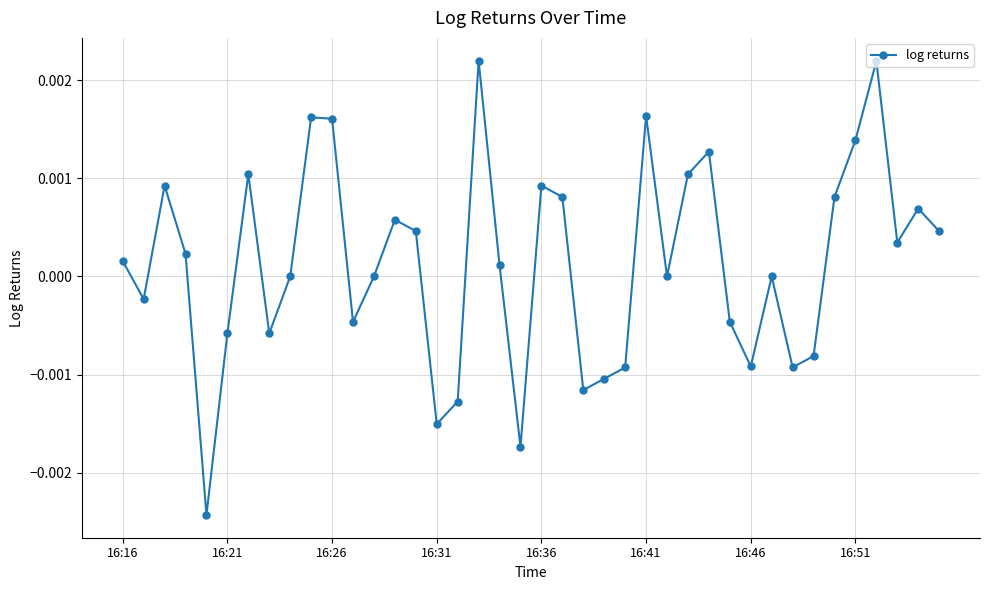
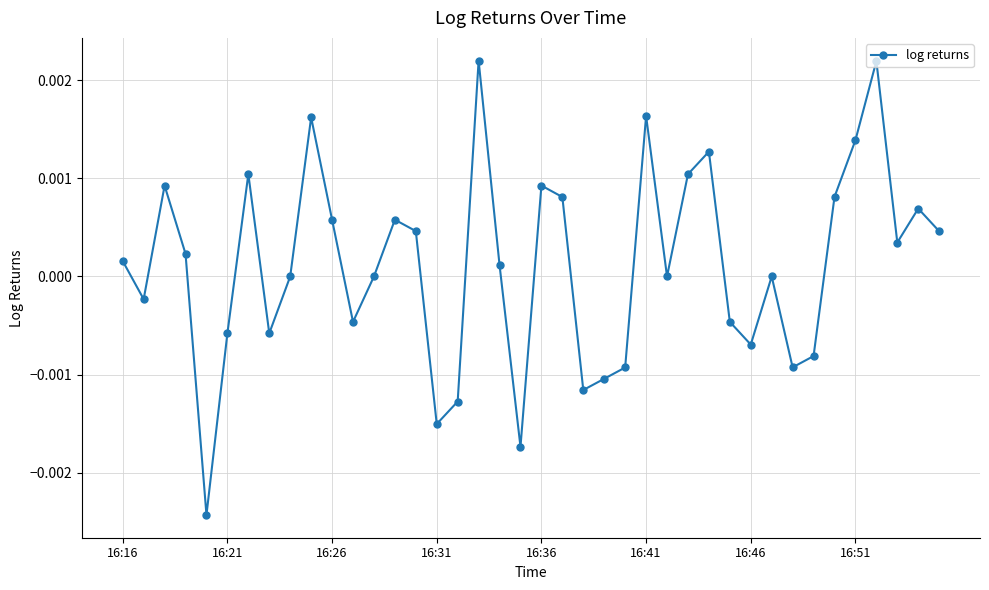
16:26: 0.0016 -> 0.0006
16:46: -0.0009 -> -0.0007
